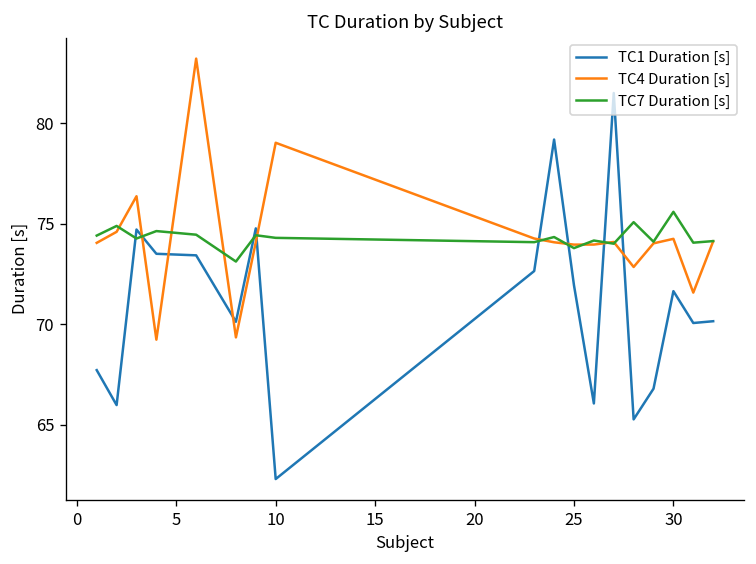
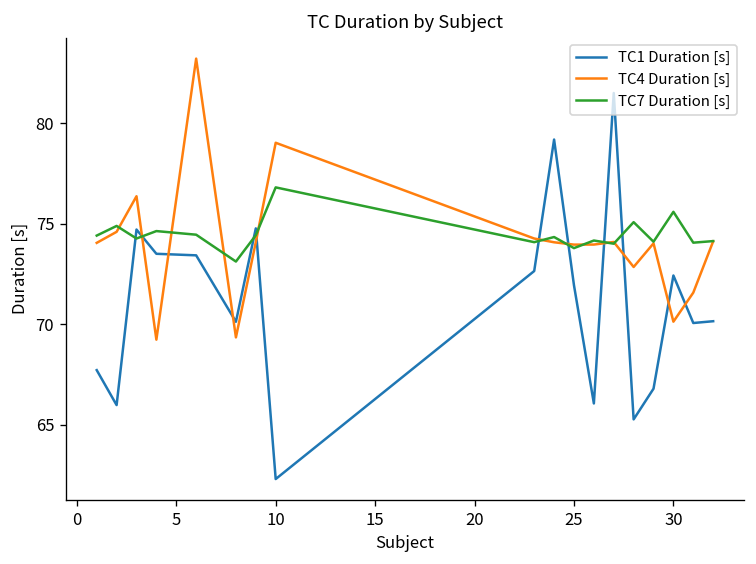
TC7 Duration [s], 10: 74.3 -> 76.8
TC1 Duration [s], 30: 71.7 -> 72.4
TC4 Duration [s], 30: 74.3 -> 70.1
